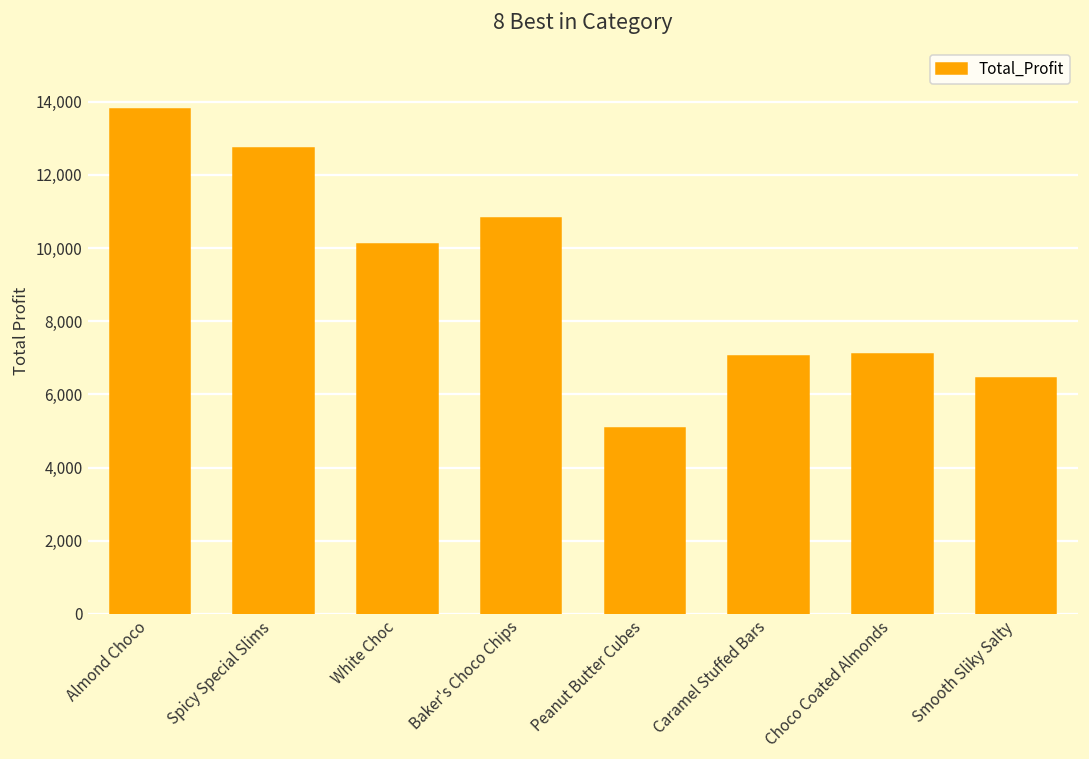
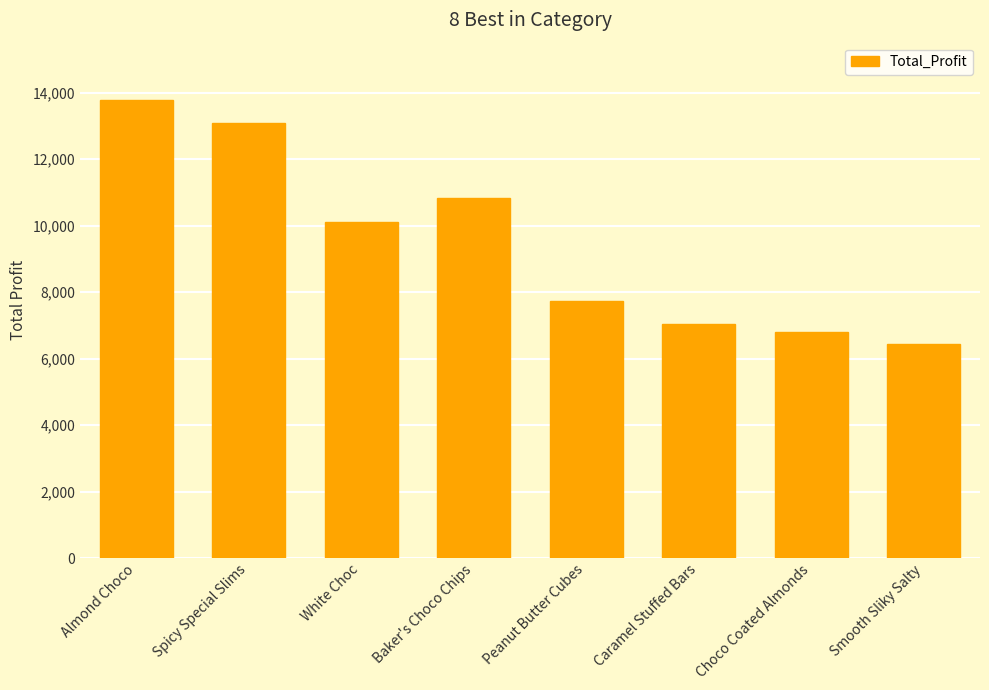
Spicy Special Slims: 12,700 -> 13,100
Peanut Butter Cubes: 5,100 -> 7,700
Choco Coated Almonds: 7,100 -> 6,800
